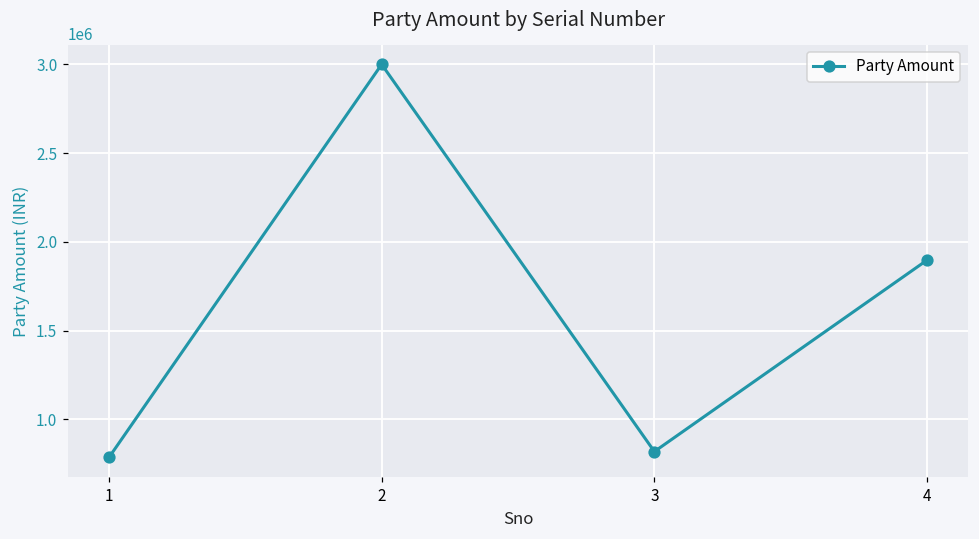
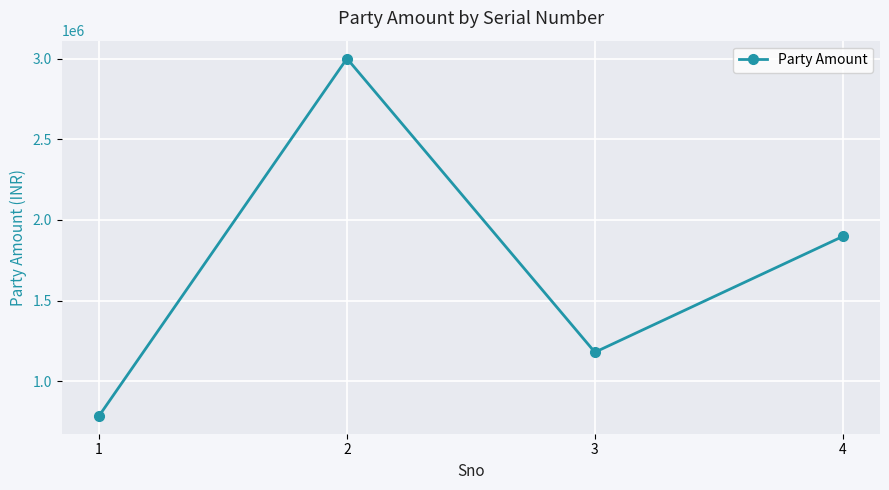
3: 820000 -> 1180000
